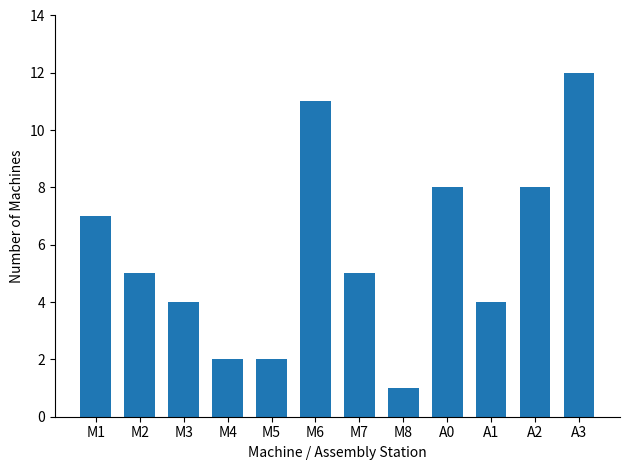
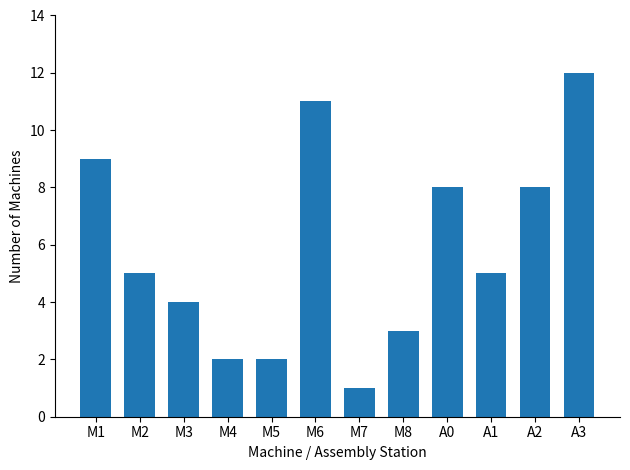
M1: 7 -> 9
M7: 5 -> 1
M8: 1 -> 3
A1: 4 -> 5
